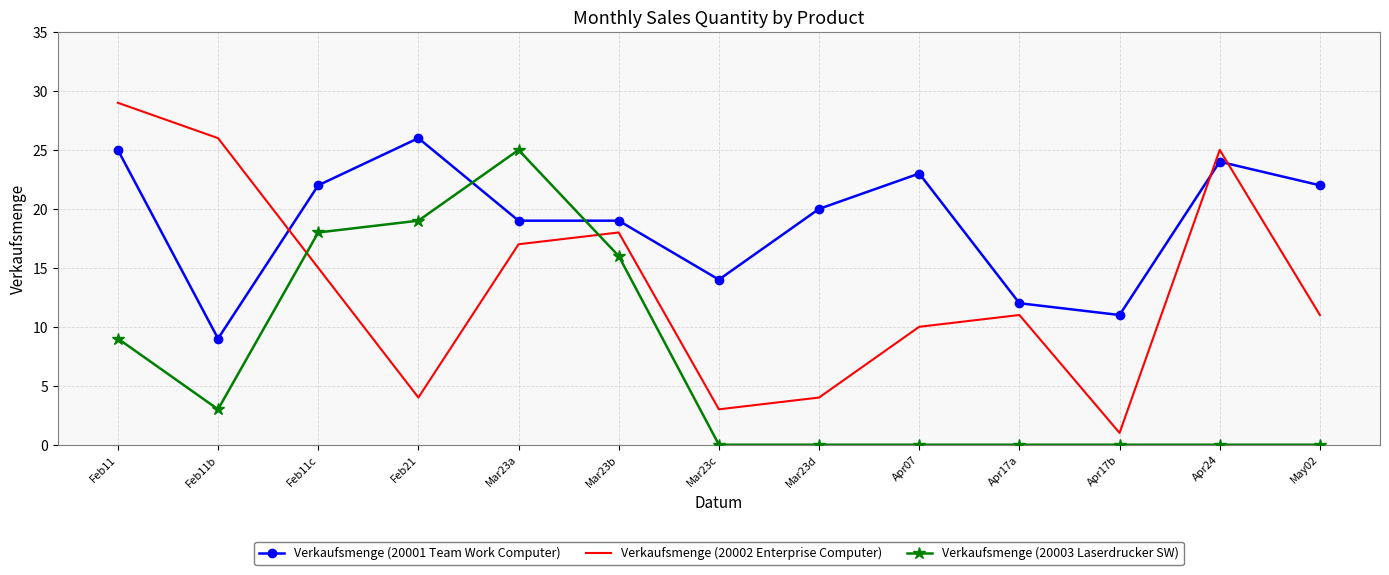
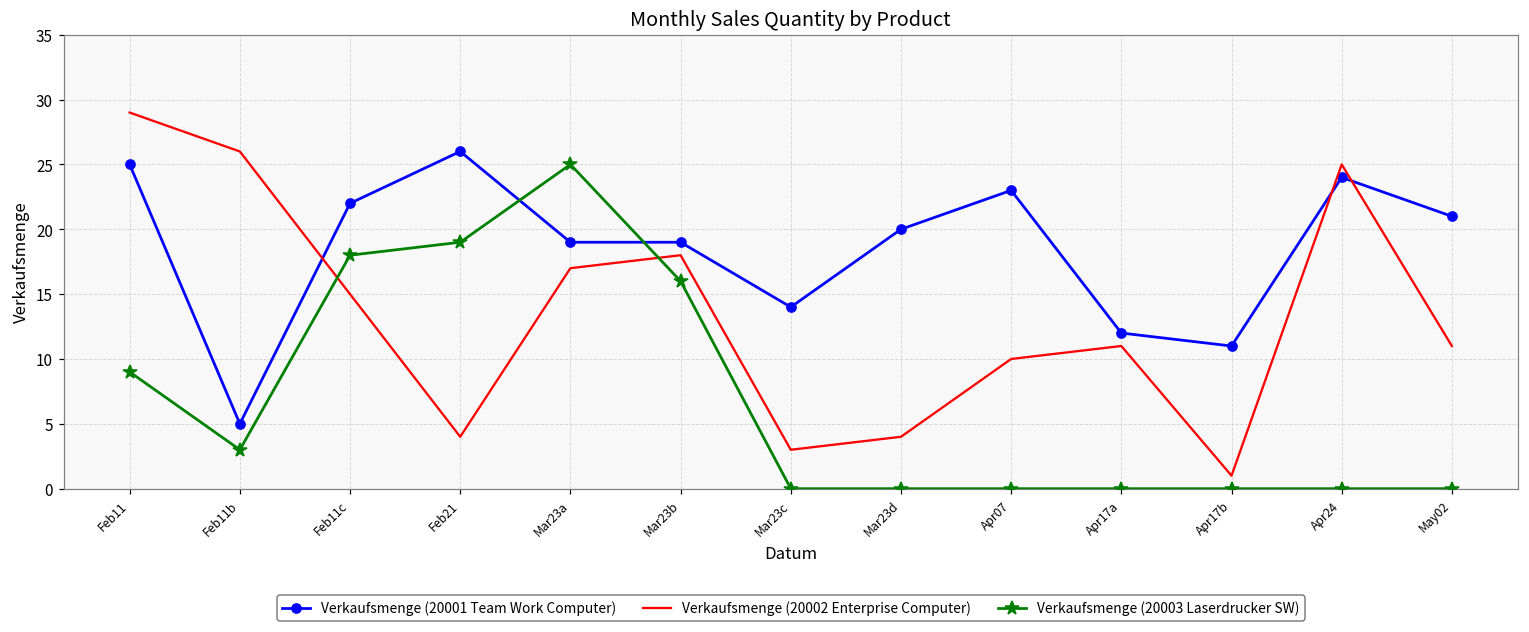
Verkaufsmenge (20001 Team Work Computer), Feb11b: 9 -> 5
Verkaufsmenge (20001 Team Work Computer), May02: 22 -> 21
